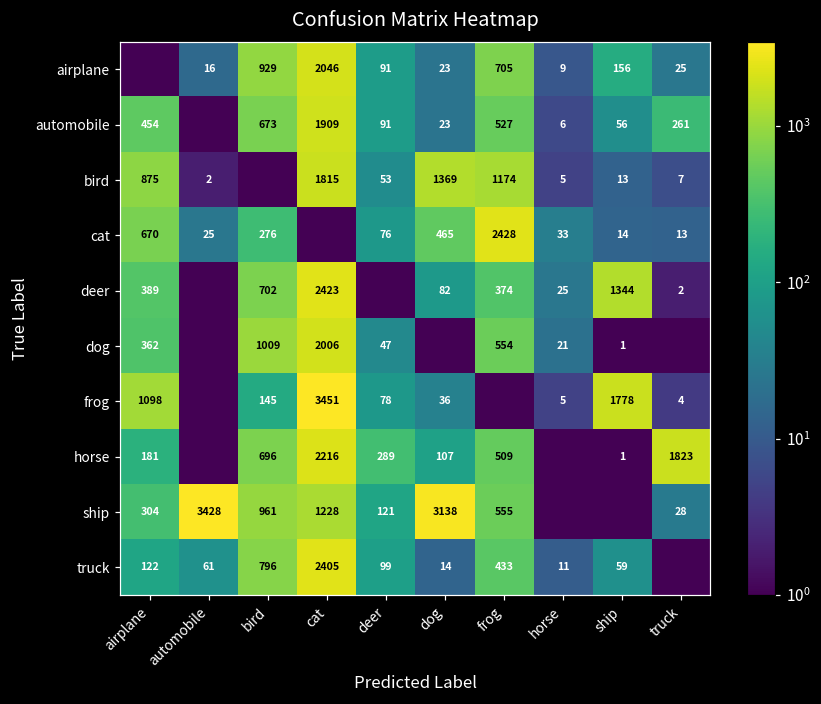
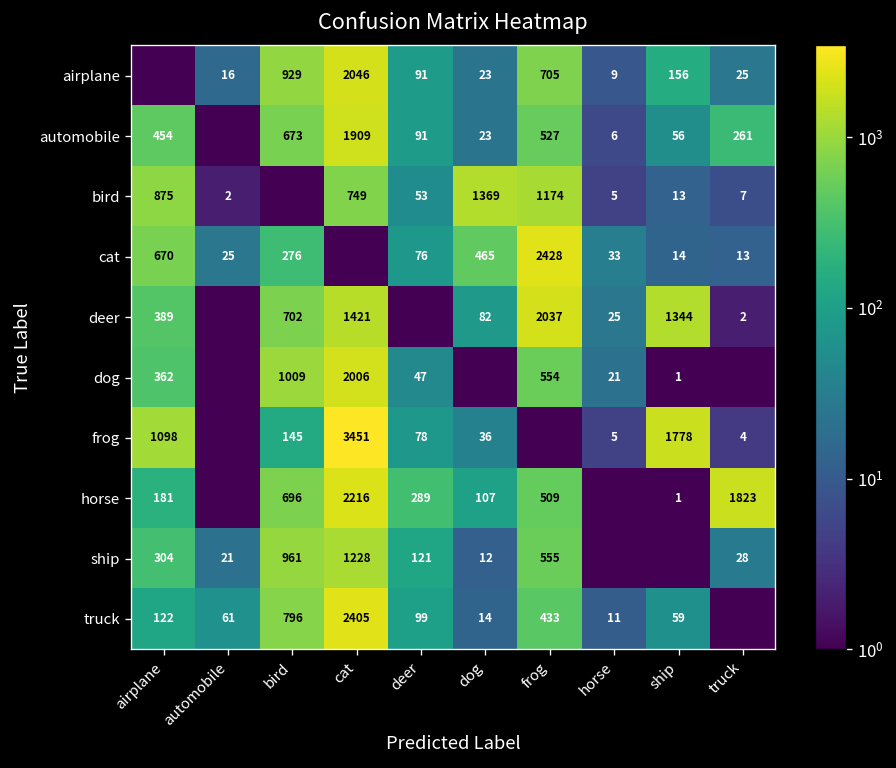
bird, cat: 1815 -> 749
deer, cat: 2423 -> 1421
deer, frog: 374 -> 2037
ship, automobile: 3428 -> 21
ship, dog: 3138 -> 12
